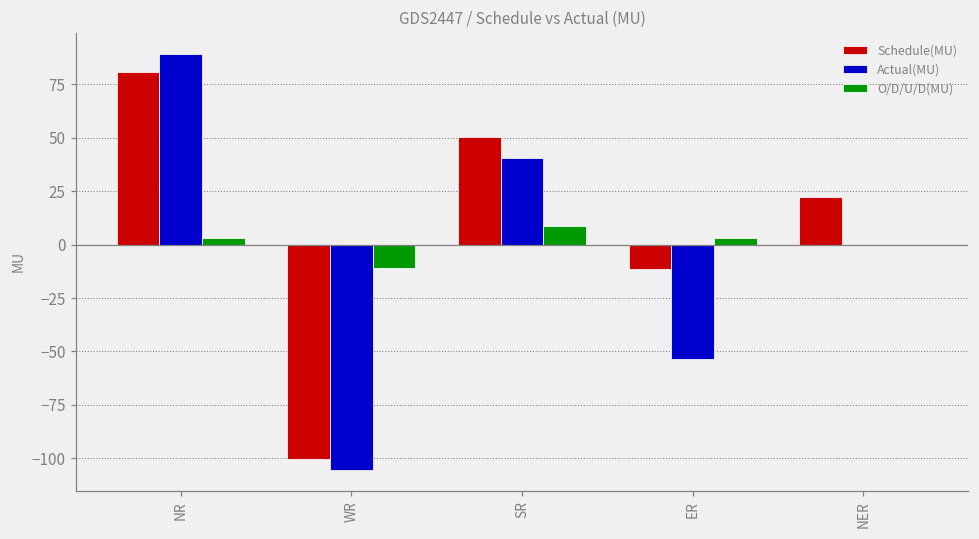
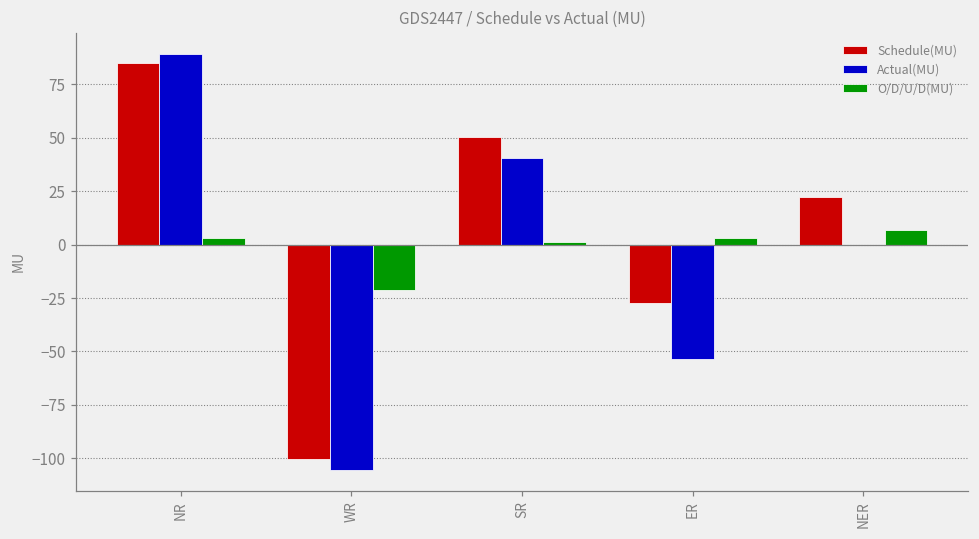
Schedule(MU), NR: 81 -> 85
O/D/U/D(MU), WR: -11 -> -21
O/D/U/D(MU), SR: 9 -> 1
Schedule(MU), ER: -11 -> -27
O/D/U/D(MU), NER: 0 -> 7
